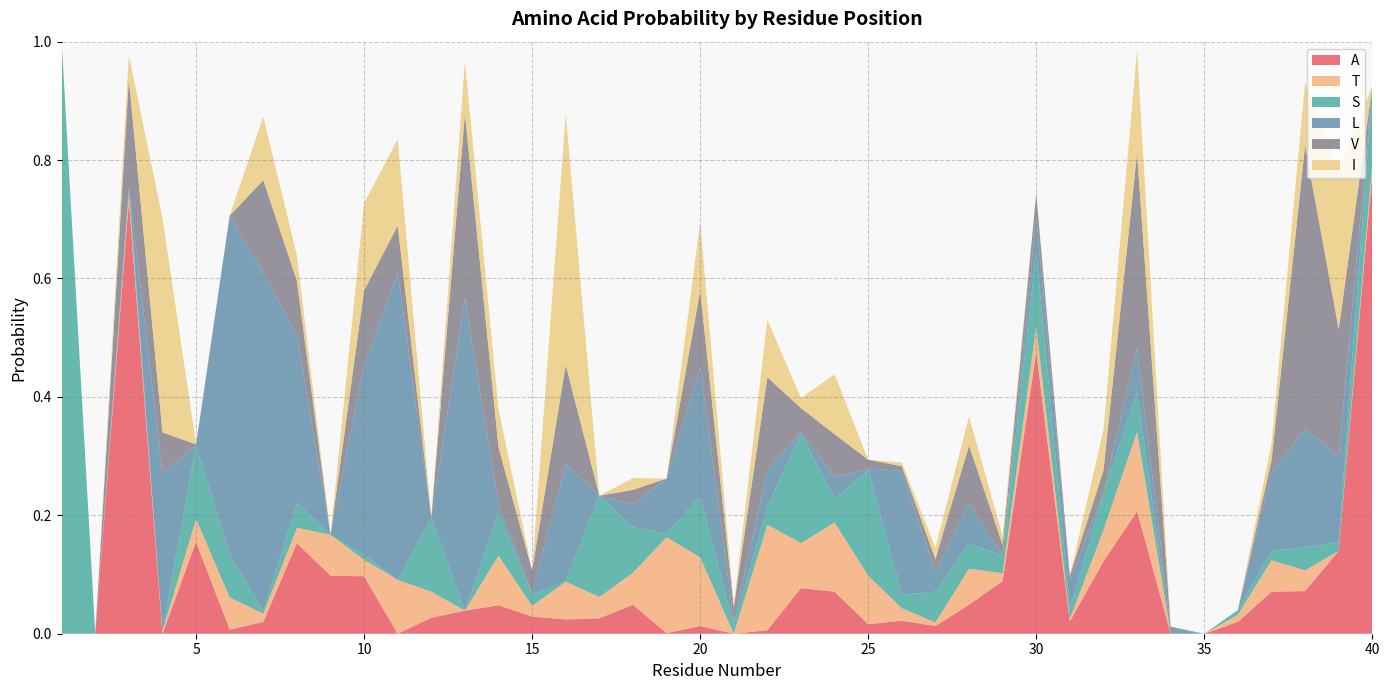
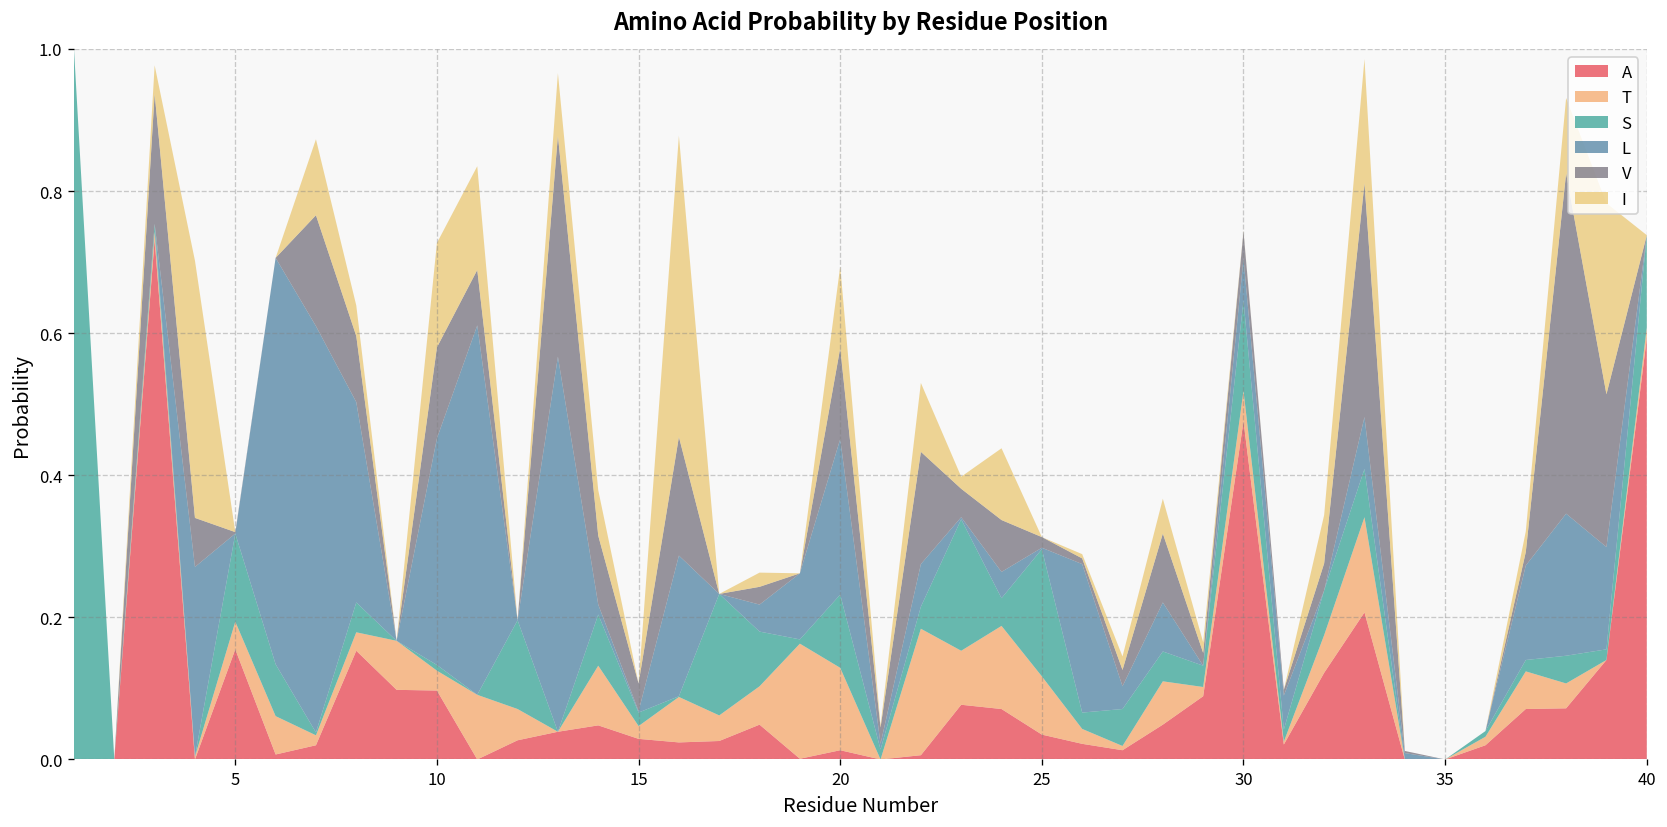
A, 25: 0.02 -> 0.04
A, 40: 0.78 -> 0.59
